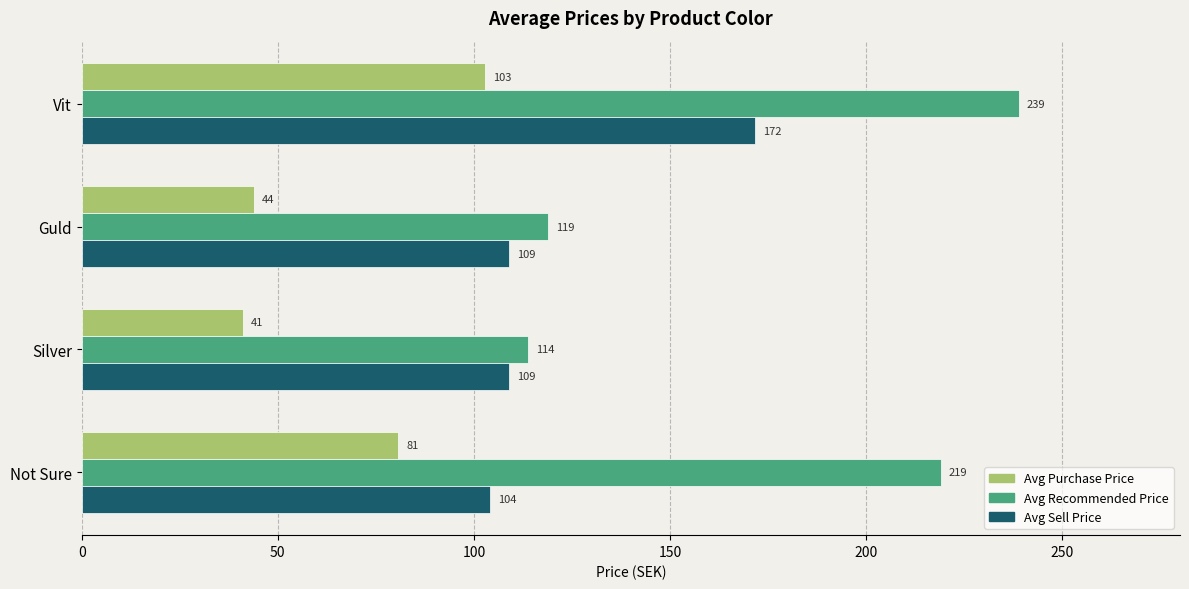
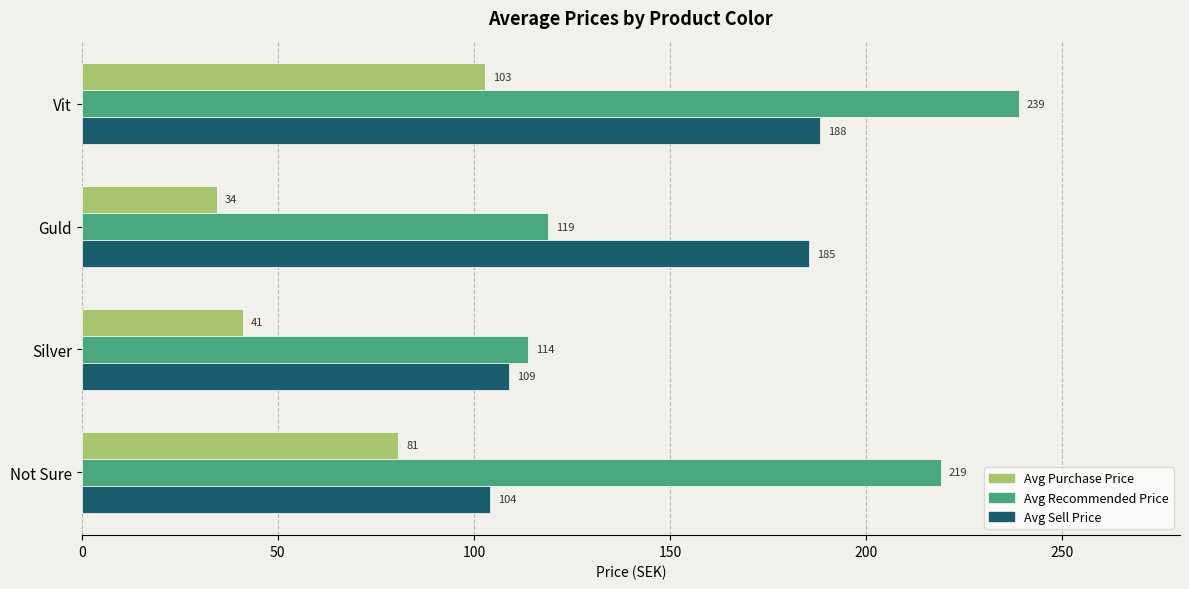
Avg Sell Price, Vit: 172 -> 188
Avg Purchase Price, Guld: 44 -> 34
Avg Sell Price, Guld: 109 -> 185
